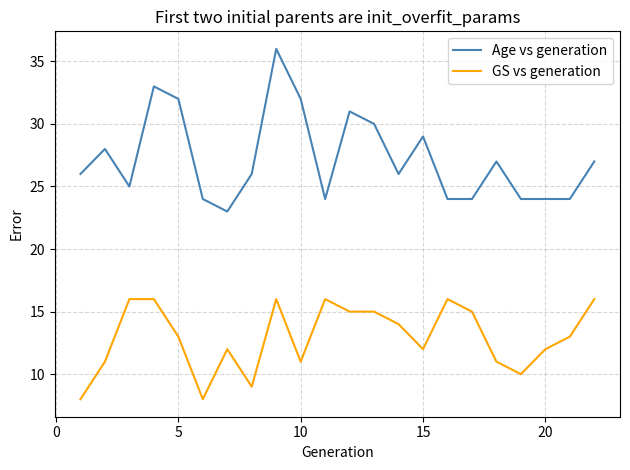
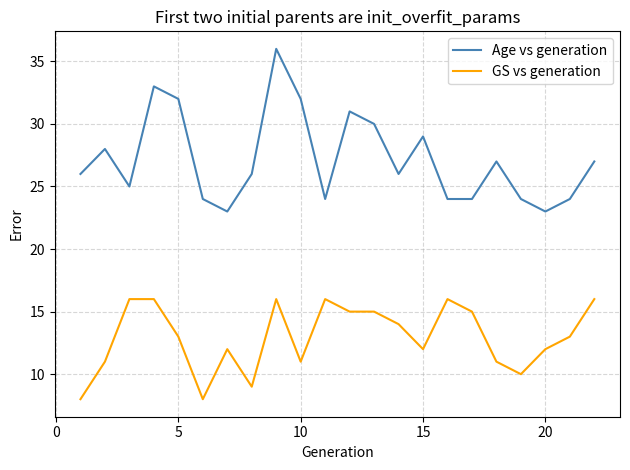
Age vs generation, 20: 24 -> 23
